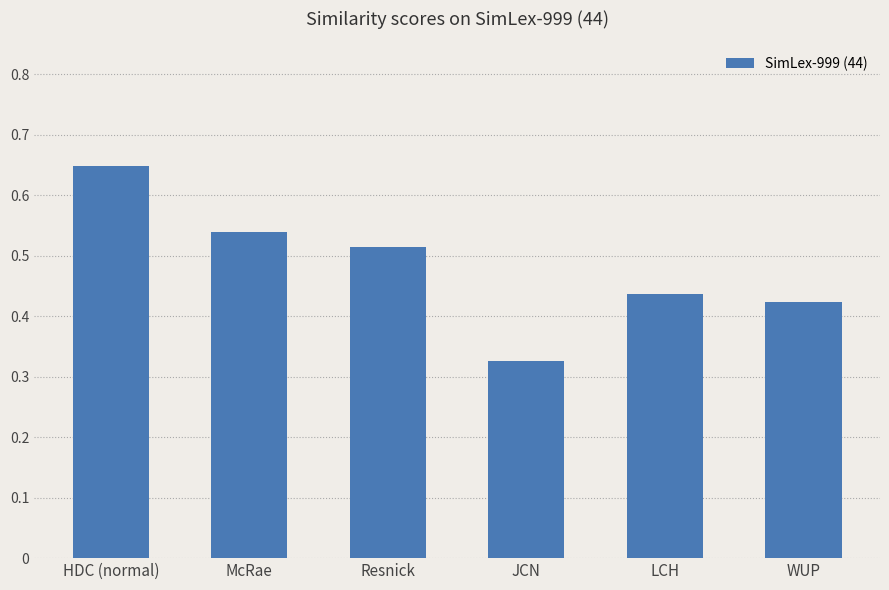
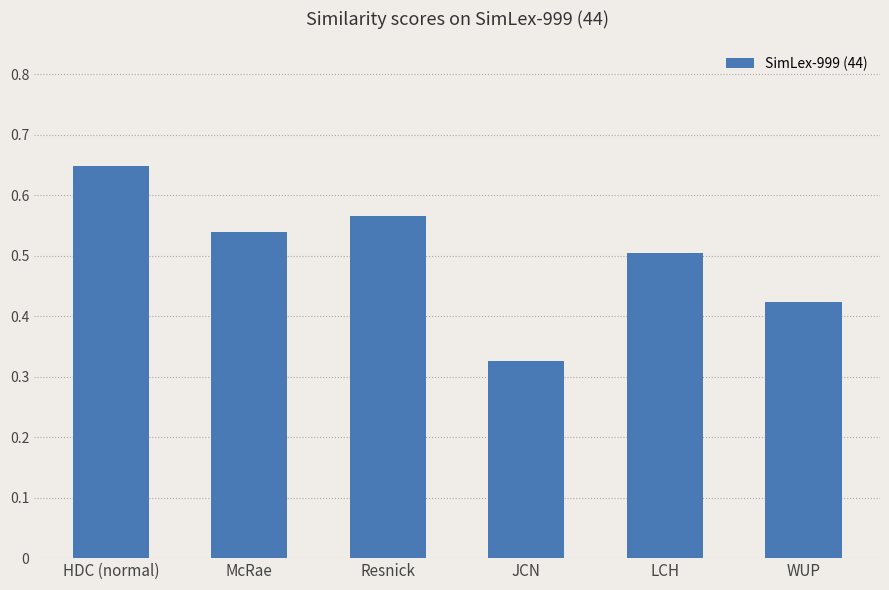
Resnick: 0.51 -> 0.57
LCH: 0.44 -> 0.50
